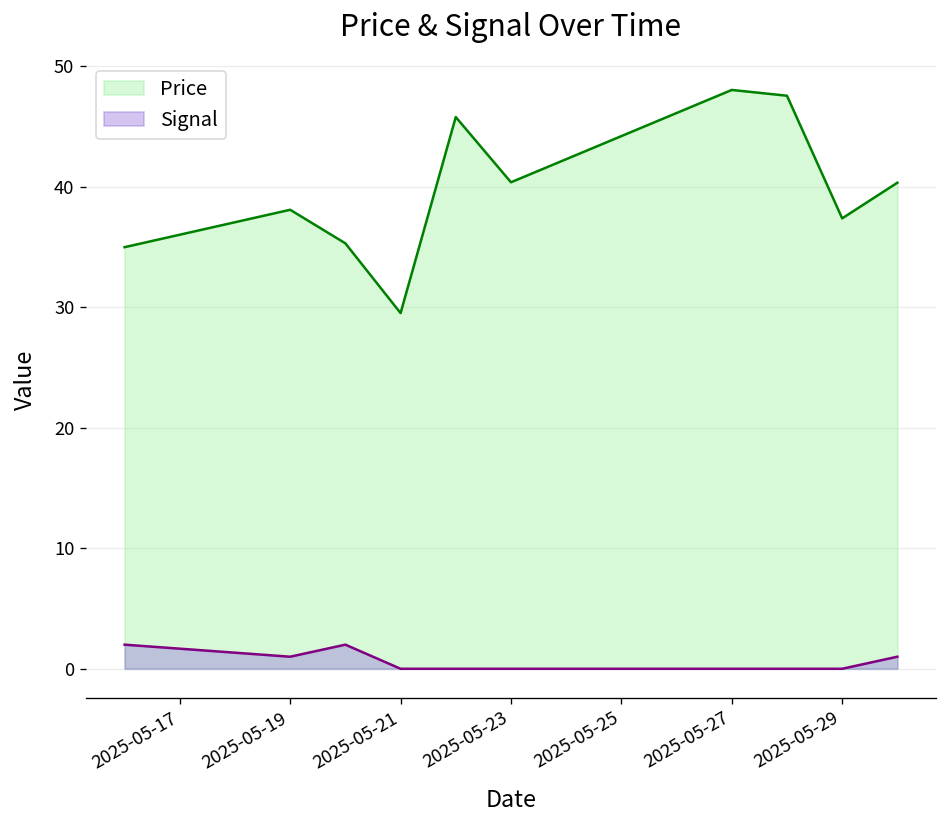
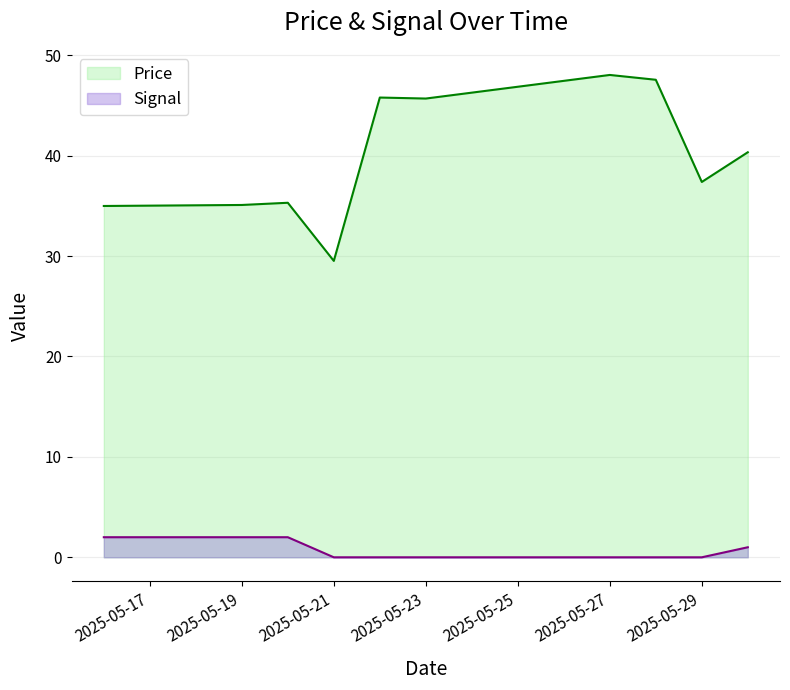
Price, 2025-05-19: 38.1 -> 35.1
Signal, 2025-05-19: 1 -> 2
Price, 2025-05-23: 40.4 -> 45.7
